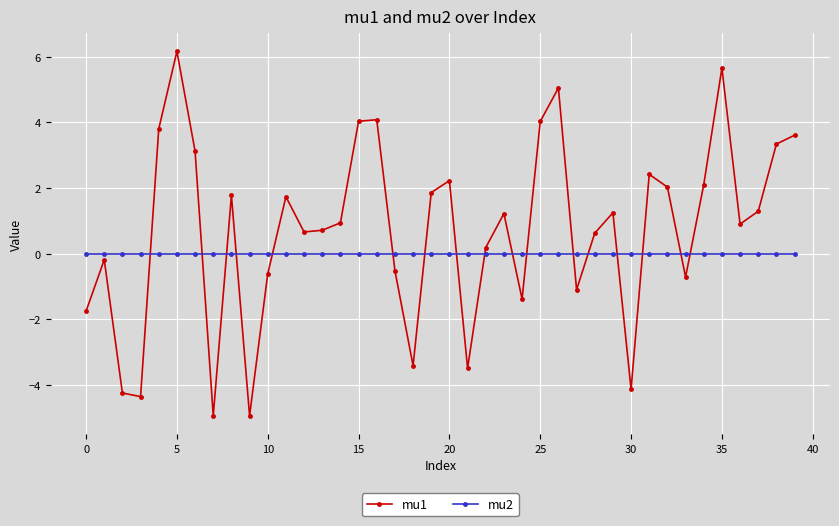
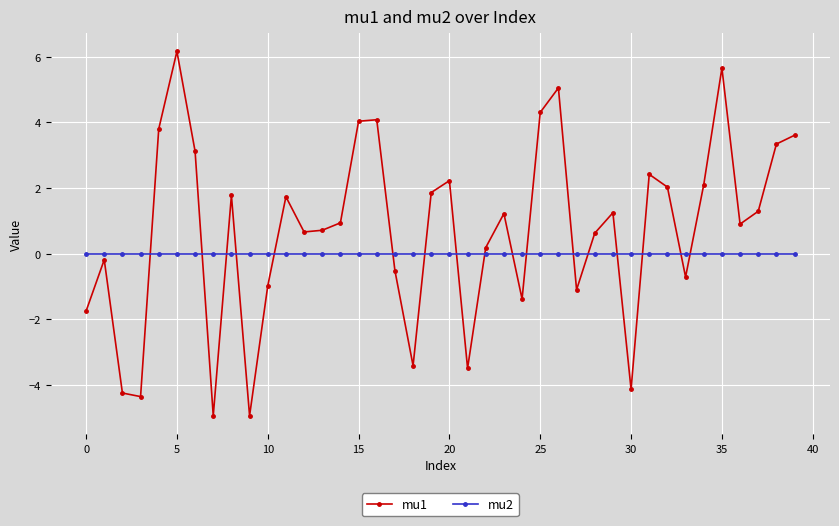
mu1, 10: -0.6 -> -1.0
mu1, 25: 4.0 -> 4.3
